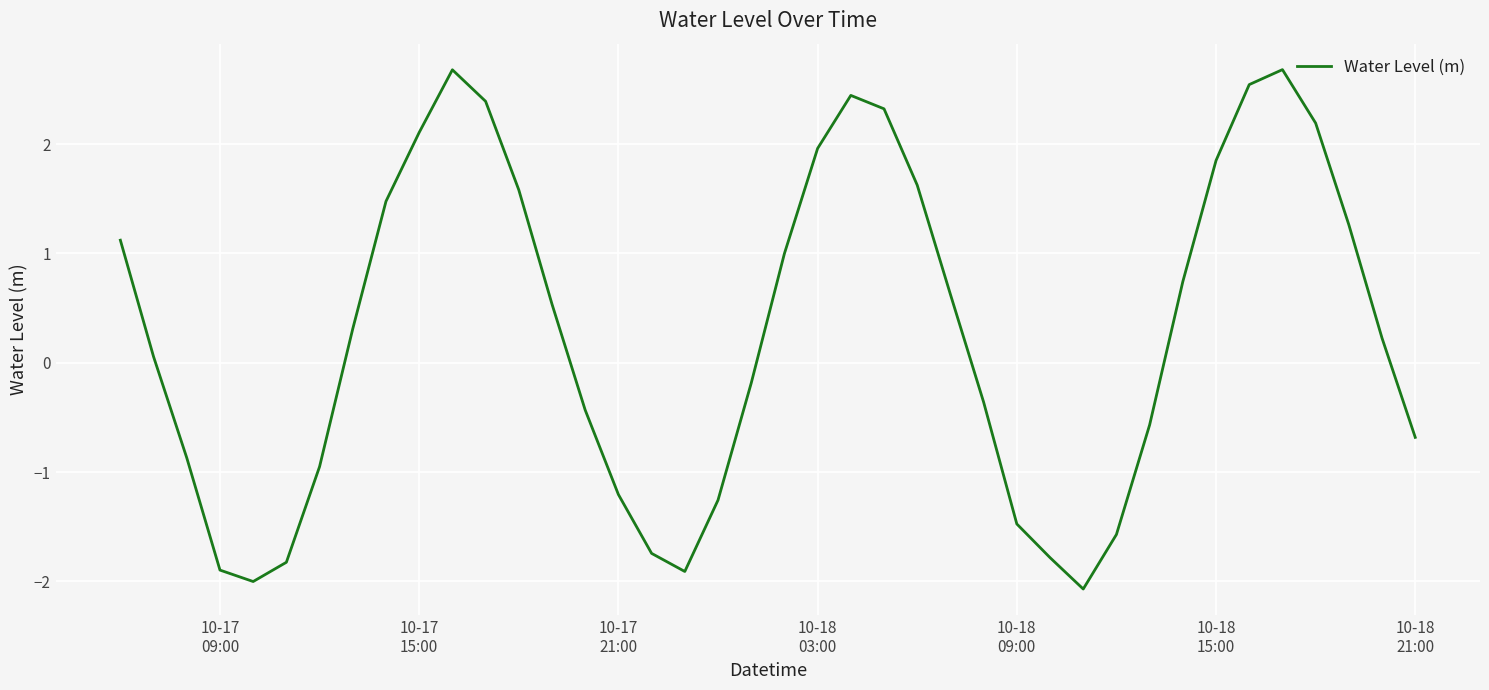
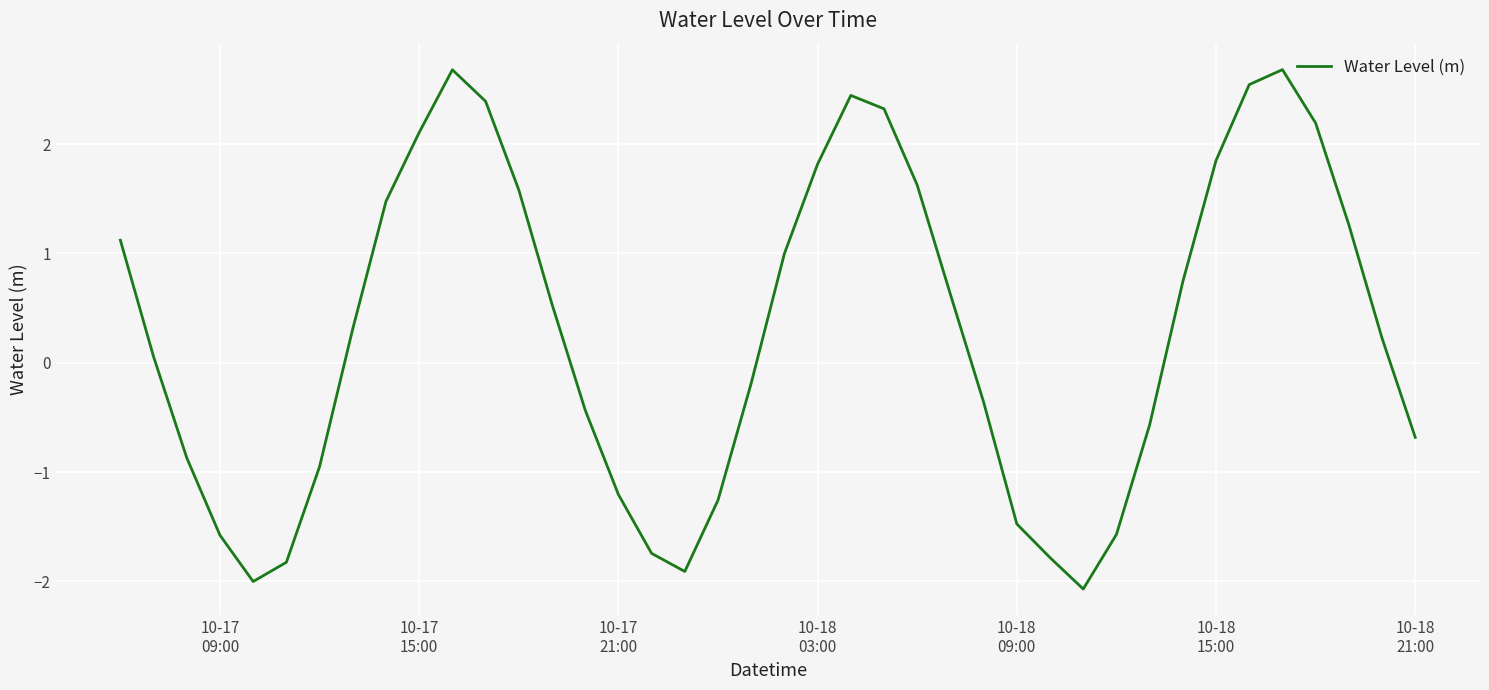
10-17 09:00: -1.90 -> -1.58
10-18 03:00: 1.96 -> 1.82
